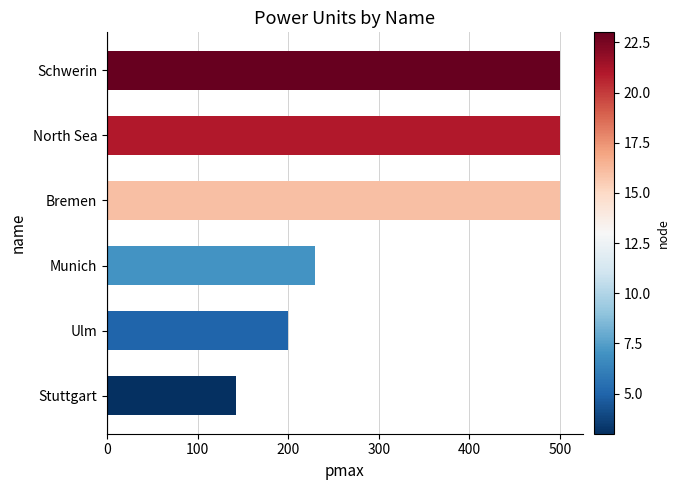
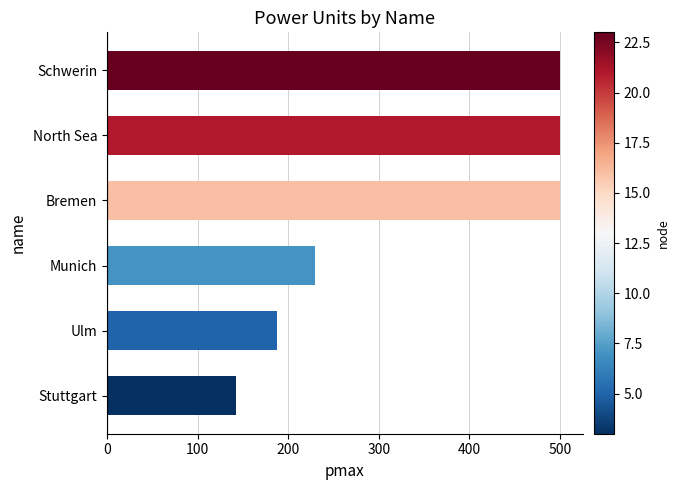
Ulm: 200 -> 190
